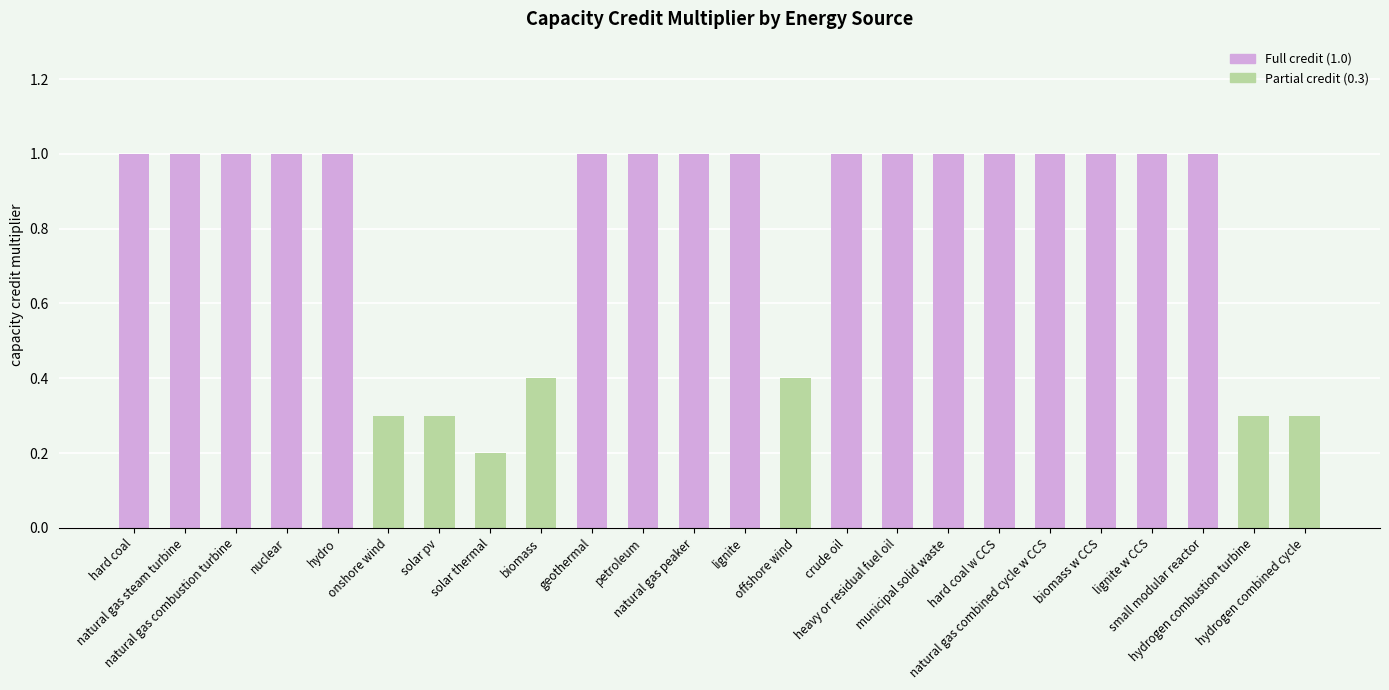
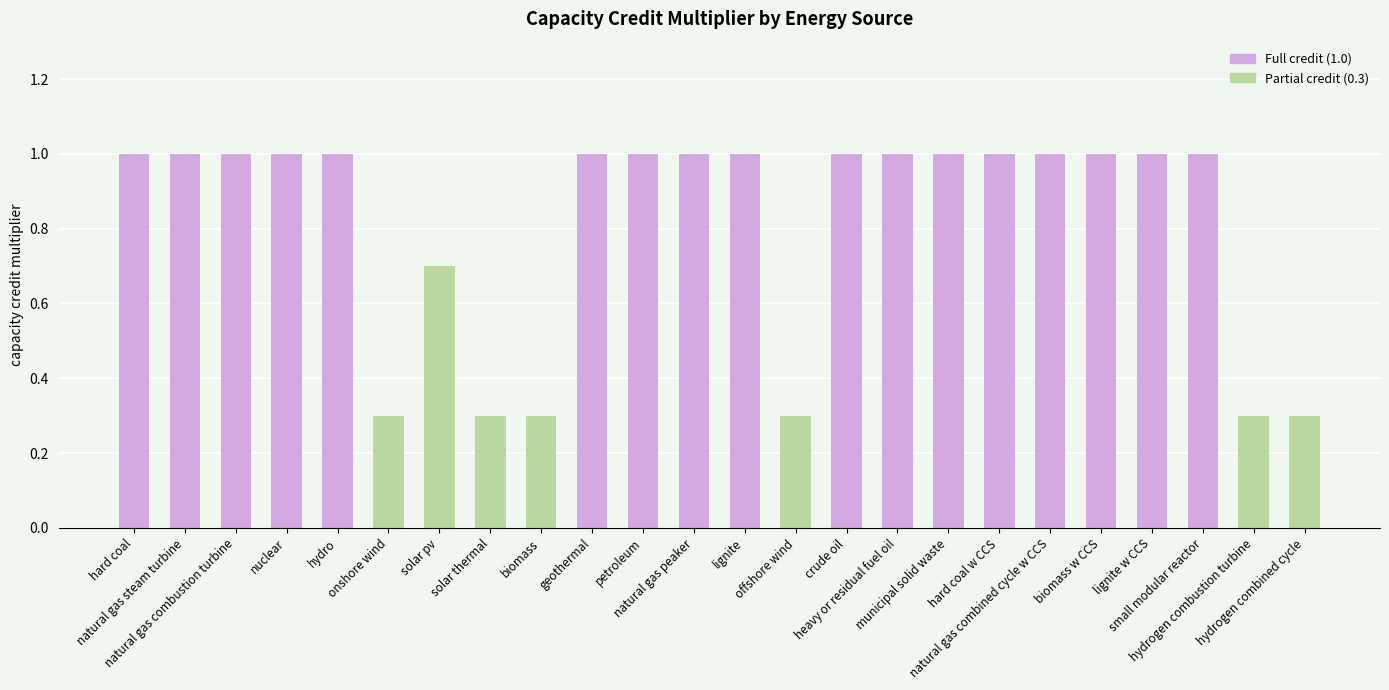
solar pv: 0.3 -> 0.7
solar thermal: 0.2 -> 0.3
biomass: 0.4 -> 0.3
offshore wind: 0.4 -> 0.3
